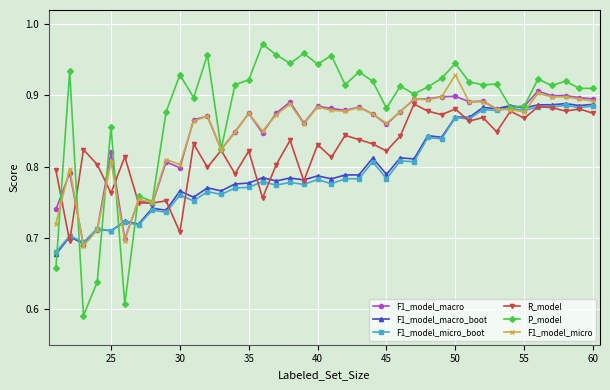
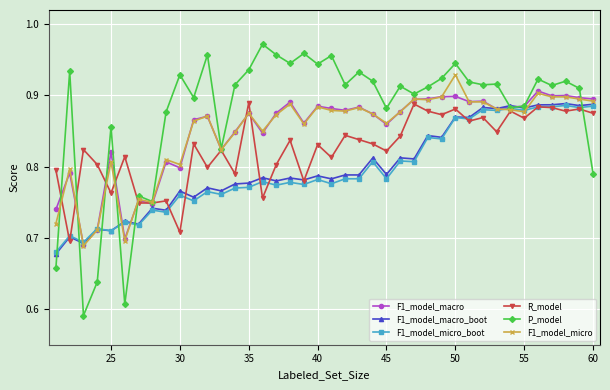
R_model, 35: 0.82 -> 0.89
P_model, 35: 0.92 -> 0.94
P_model, 60: 0.91 -> 0.79
